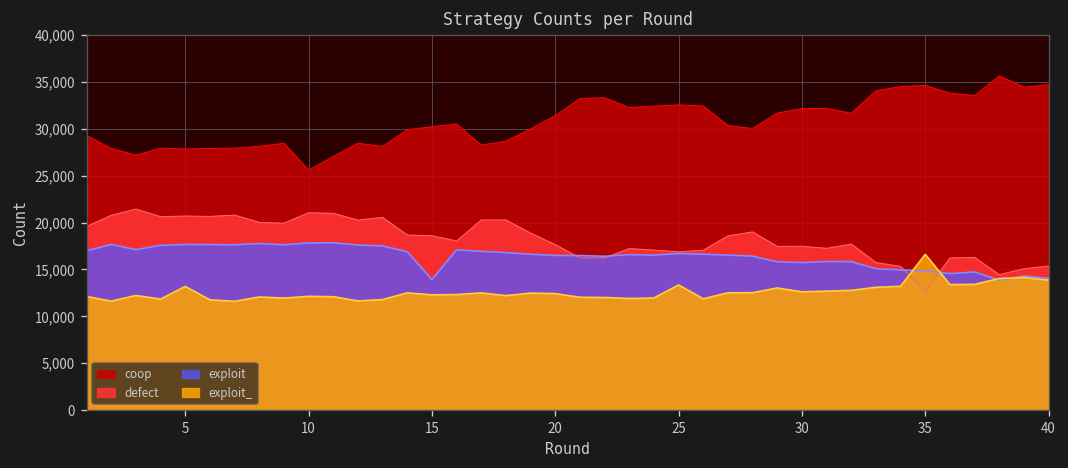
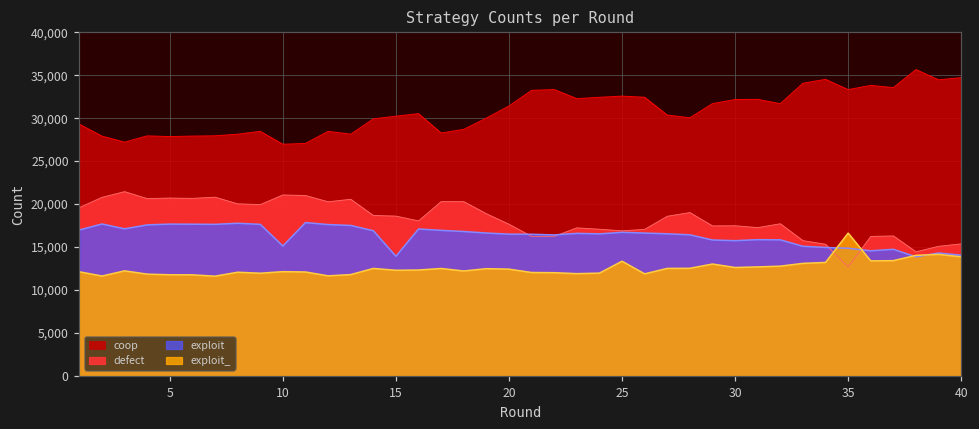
exploit_, 5: 13,000 -> 12,000
coop, 10: 26,000 -> 27,000
exploit, 10: 18,000 -> 15,000
coop, 35: 35,000 -> 33,000
